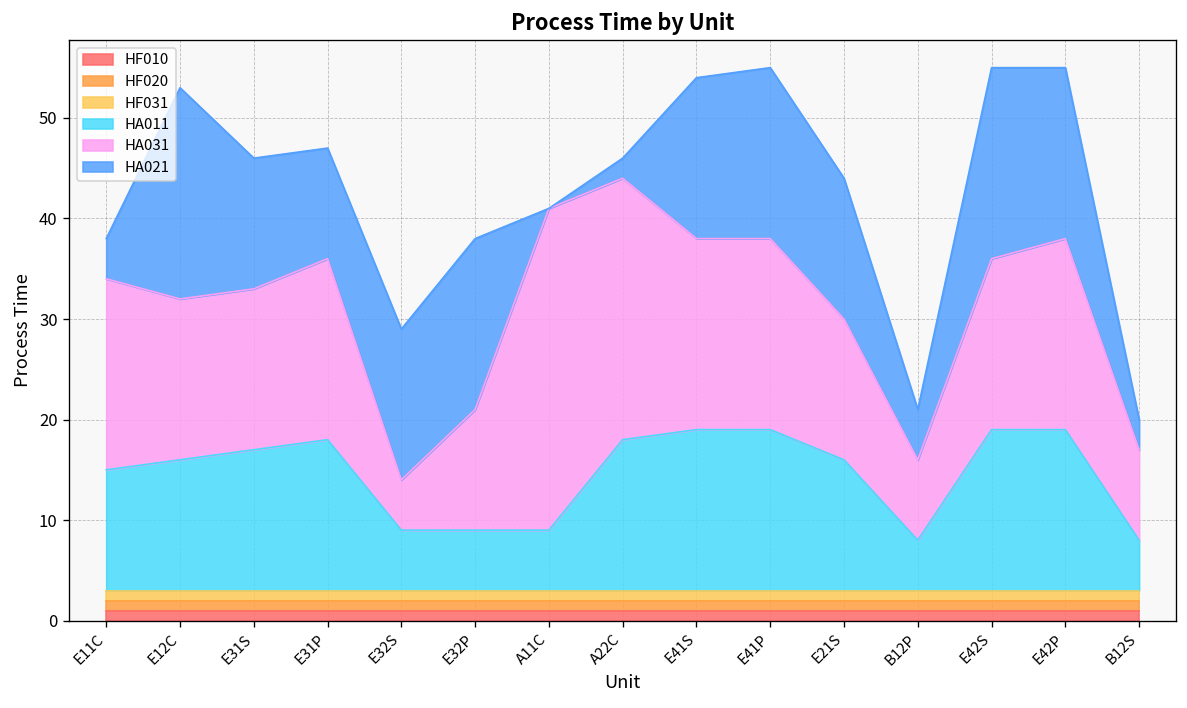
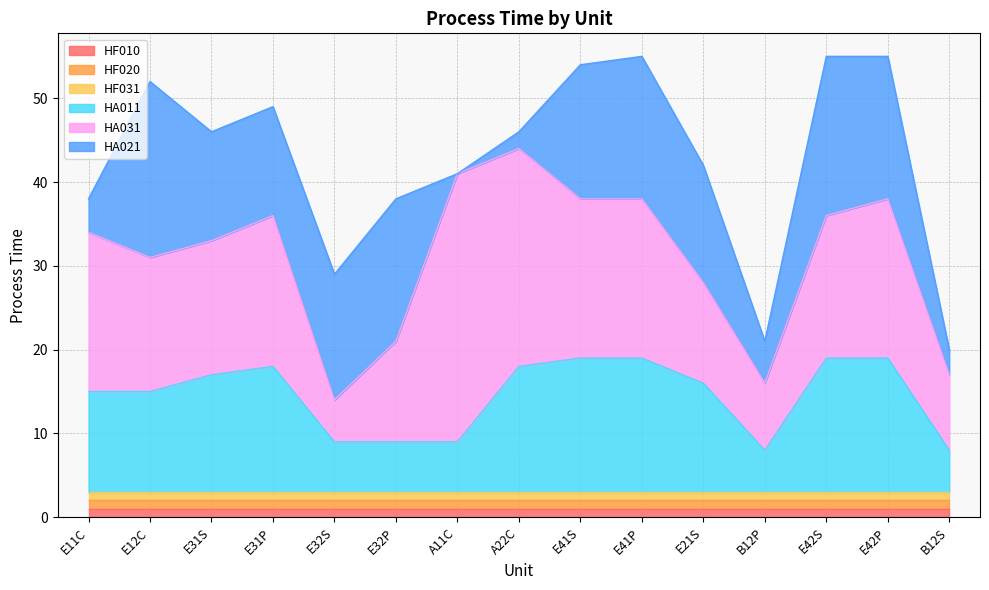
HA011, E12C: 16 -> 15
HA021, E31P: 11 -> 13
HA031, E21S: 14 -> 12
